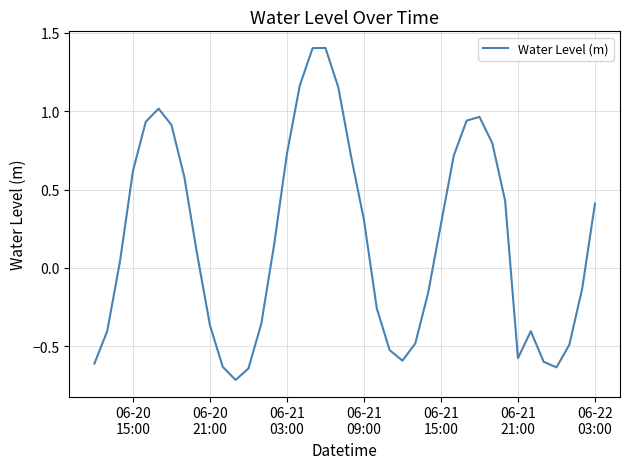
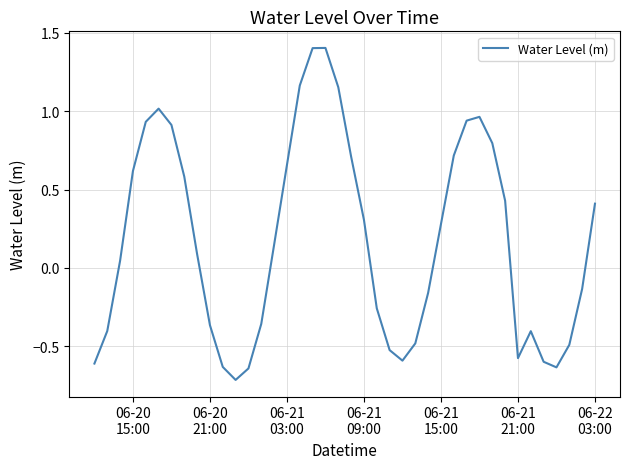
06-21 03:00: 0.73 -> 0.66
